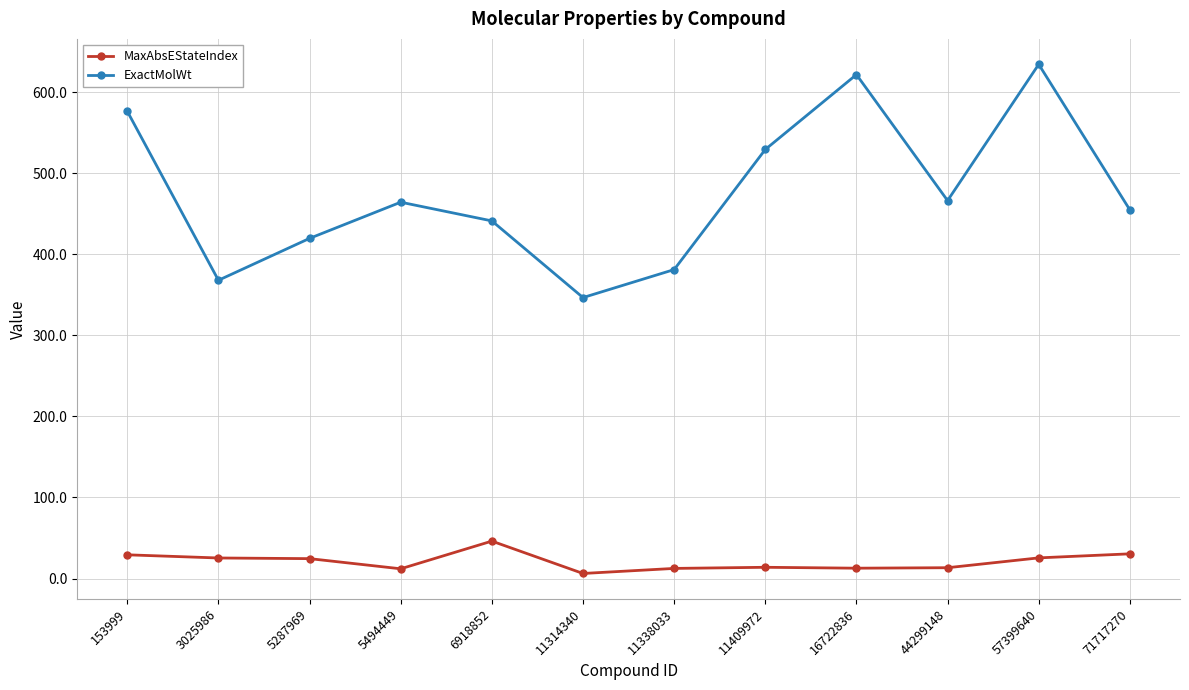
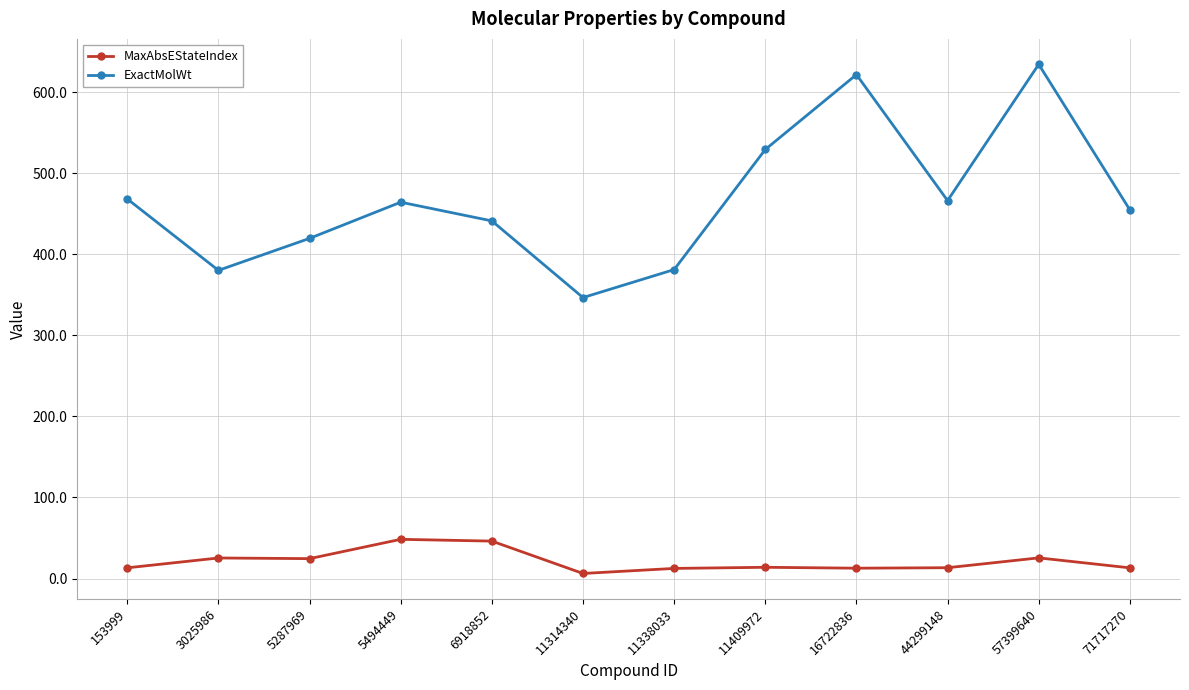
MaxAbsEStateIndex, 153999: 30 -> 10
ExactMolWt, 153999: 580 -> 470
ExactMolWt, 3025986: 370 -> 380
MaxAbsEStateIndex, 5494449: 10 -> 50
MaxAbsEStateIndex, 71717270: 30 -> 10
